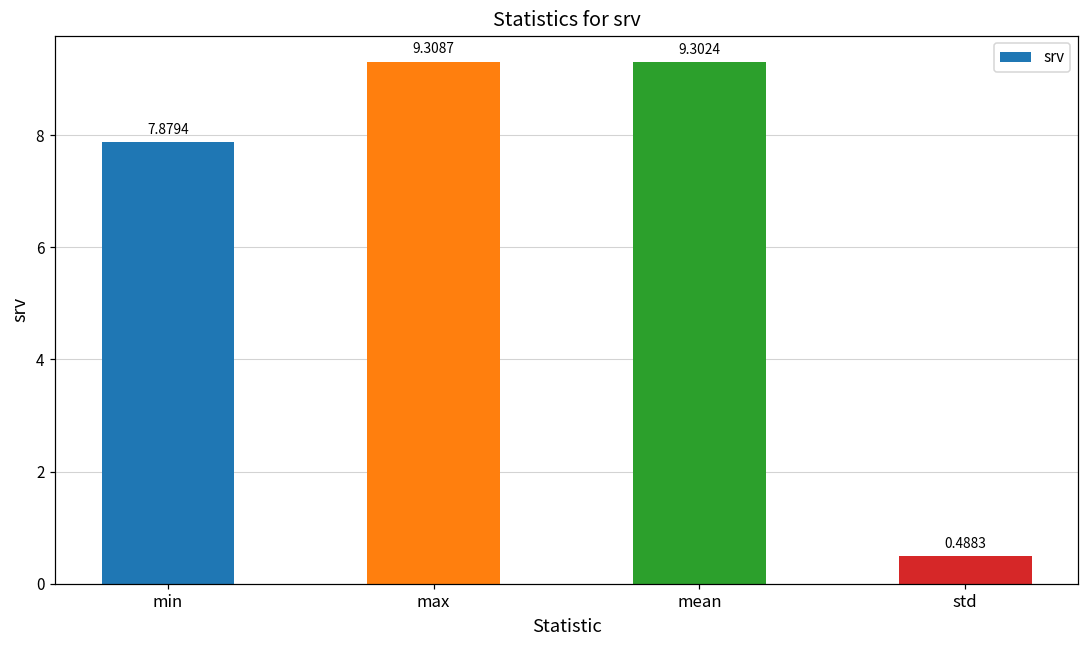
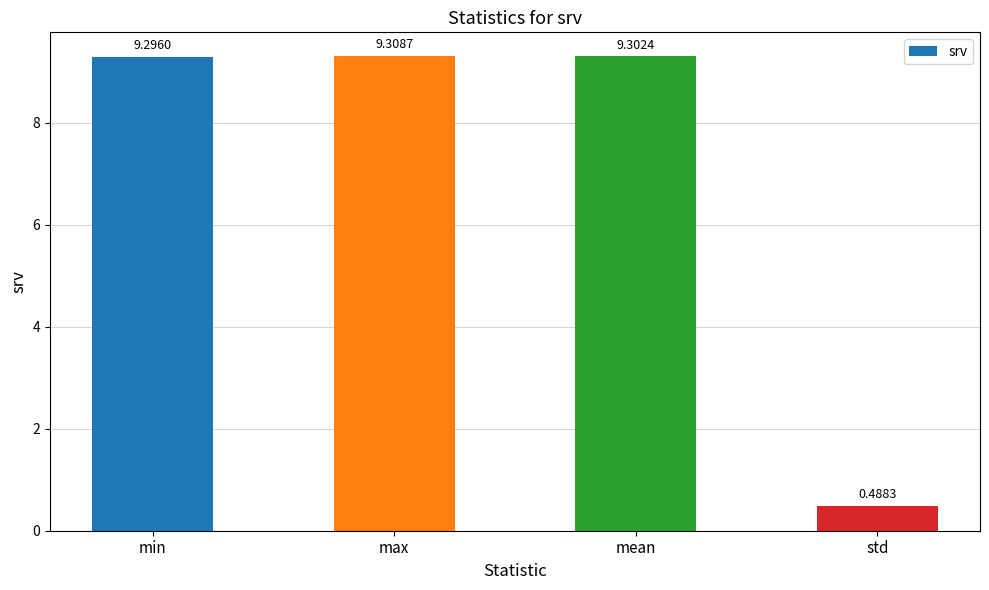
min: 7.8794 -> 9.2960
